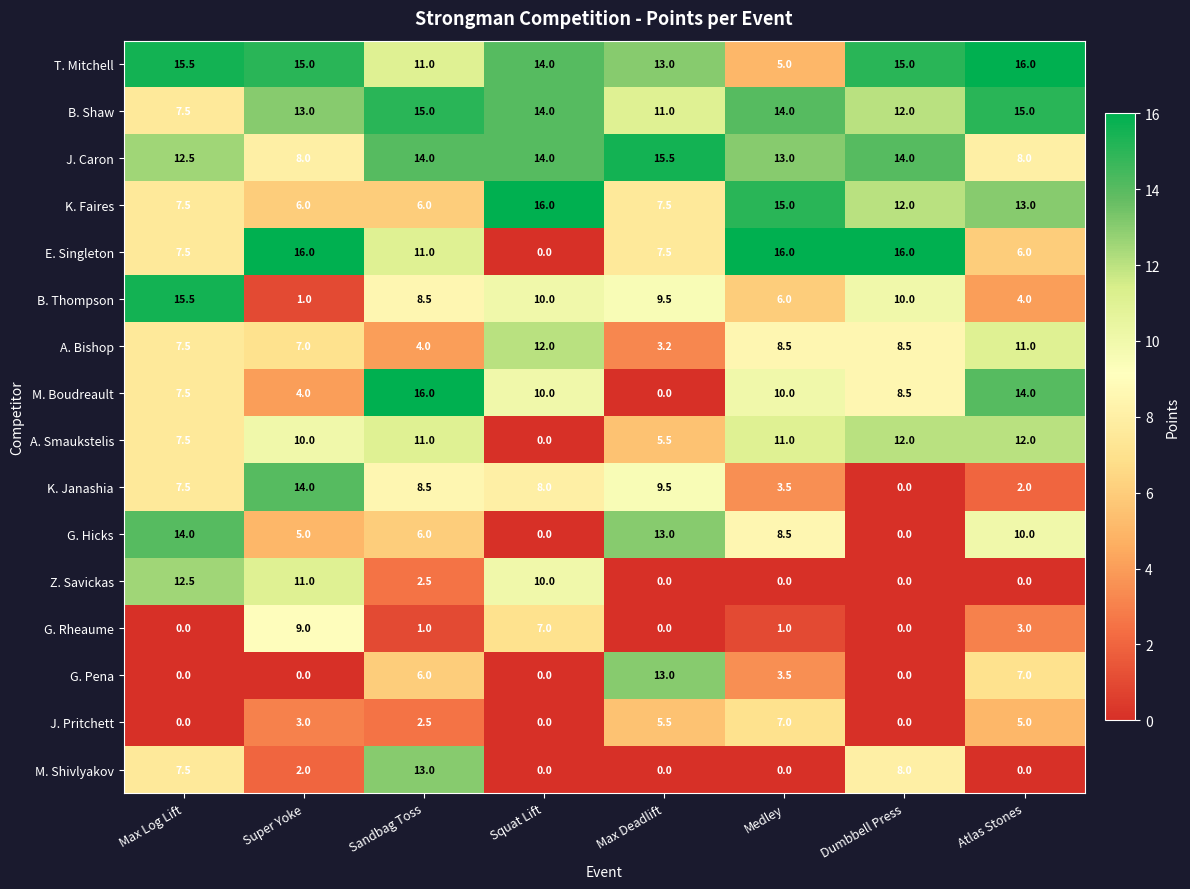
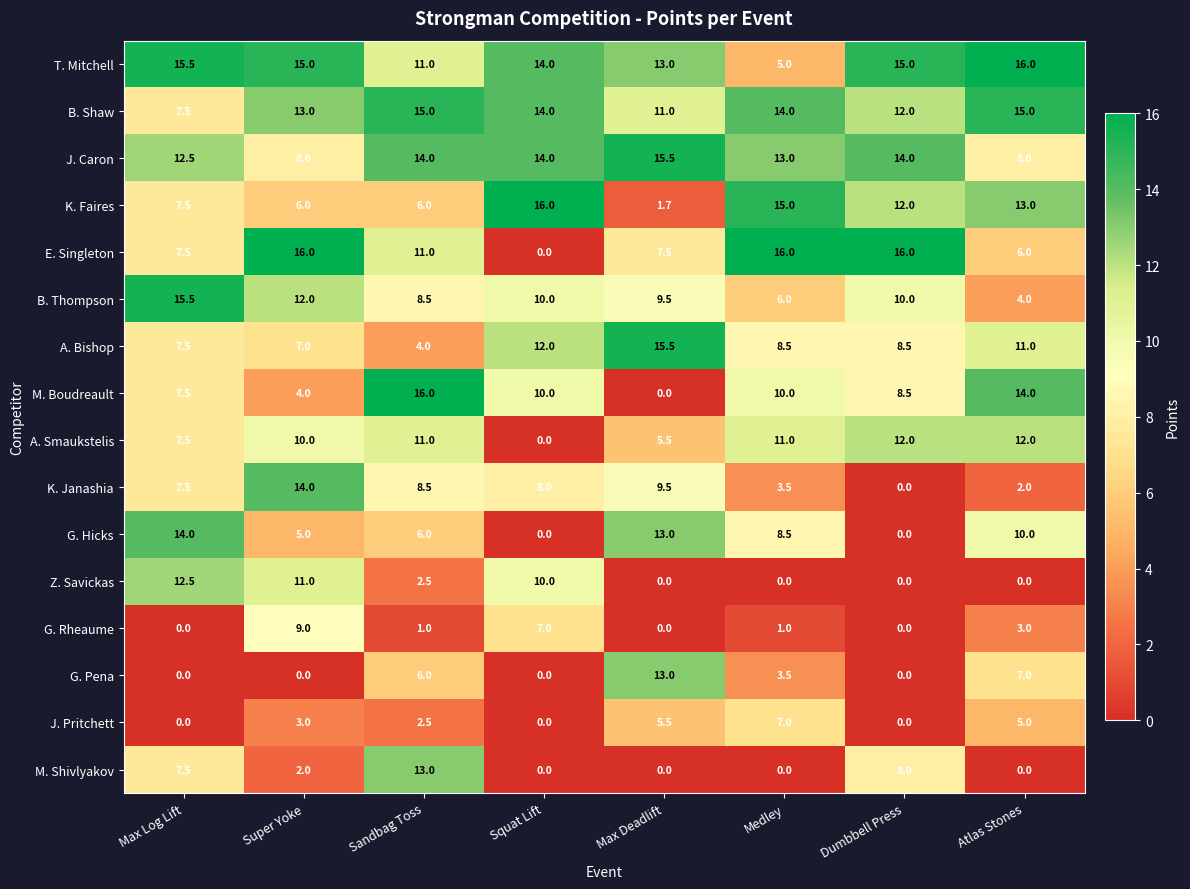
K. Faires, Max Deadlift: 7.5 -> 1.7
B. Thompson, Super Yoke: 1.0 -> 12.0
A. Bishop, Max Deadlift: 3.2 -> 15.5
